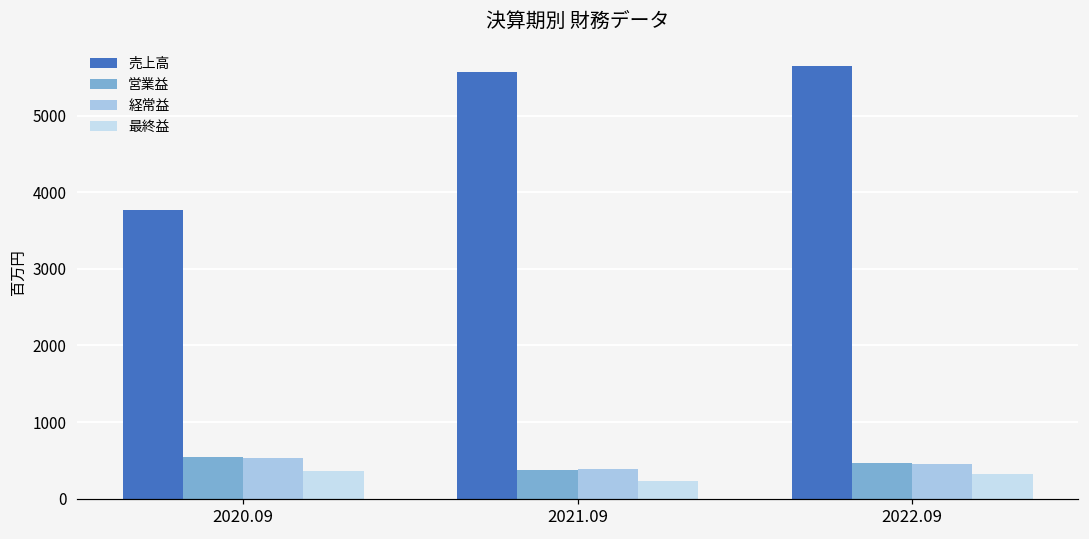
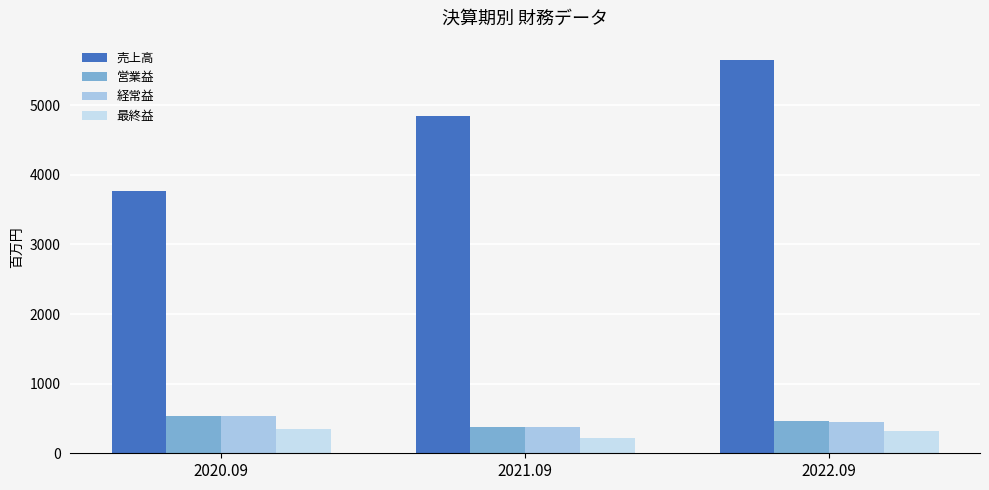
売上高, 2021.09: 5600 -> 4800
